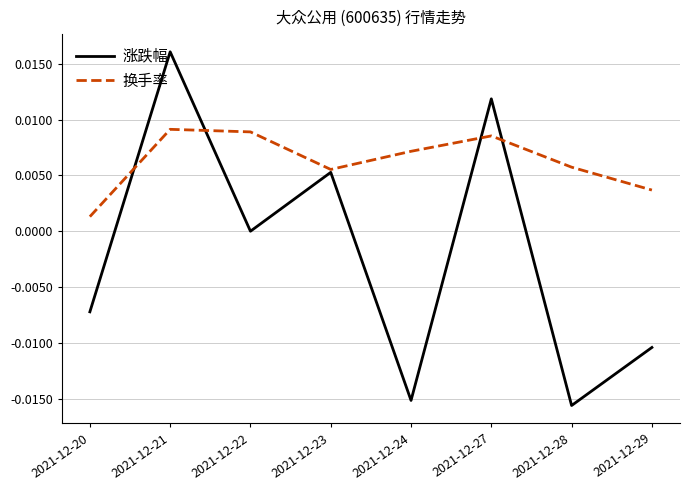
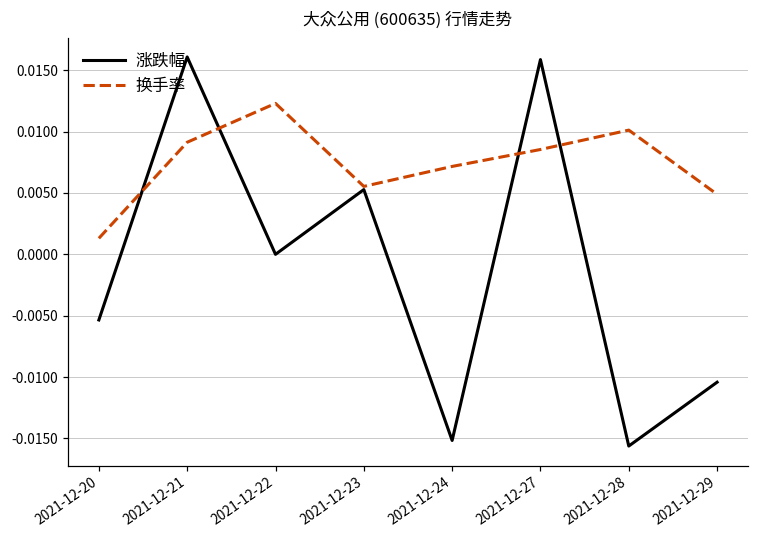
涨跌幅, 2021-12-20: -0.0072 -> -0.0053
换手率, 2021-12-22: 0.0089 -> 0.0123
涨跌幅, 2021-12-27: 0.0119 -> 0.0159
换手率, 2021-12-28: 0.0057 -> 0.0101
换手率, 2021-12-29: 0.0037 -> 0.0049
